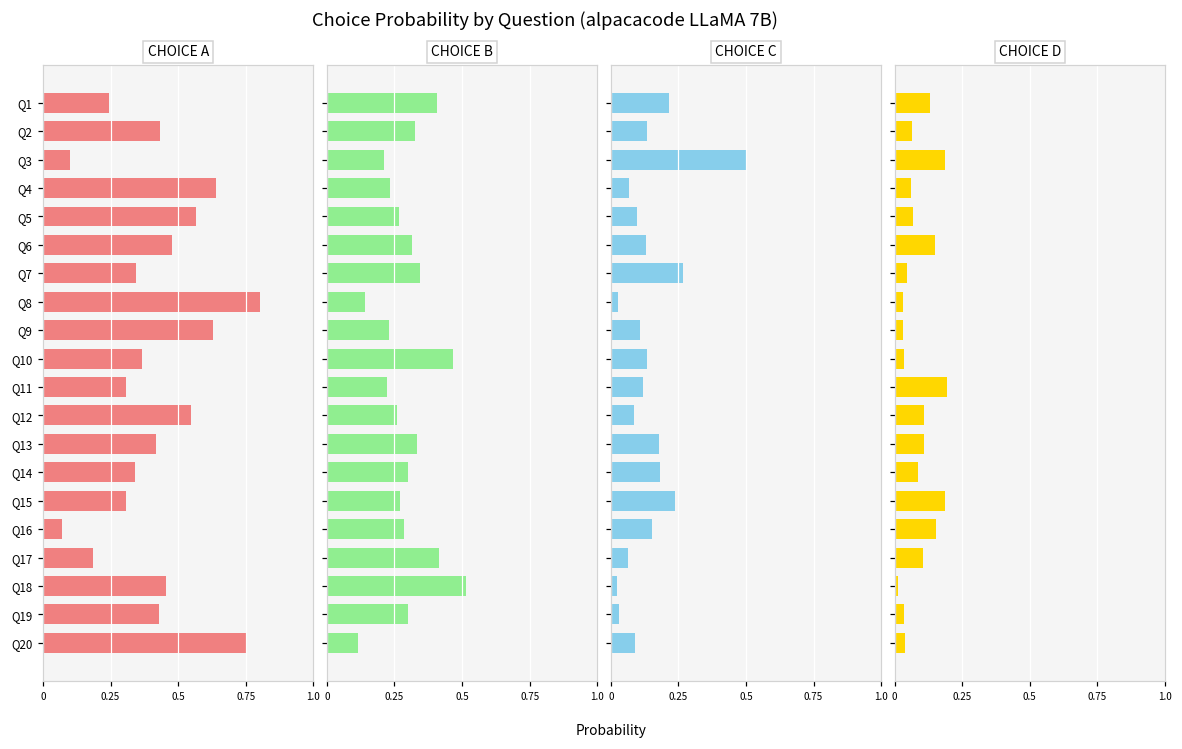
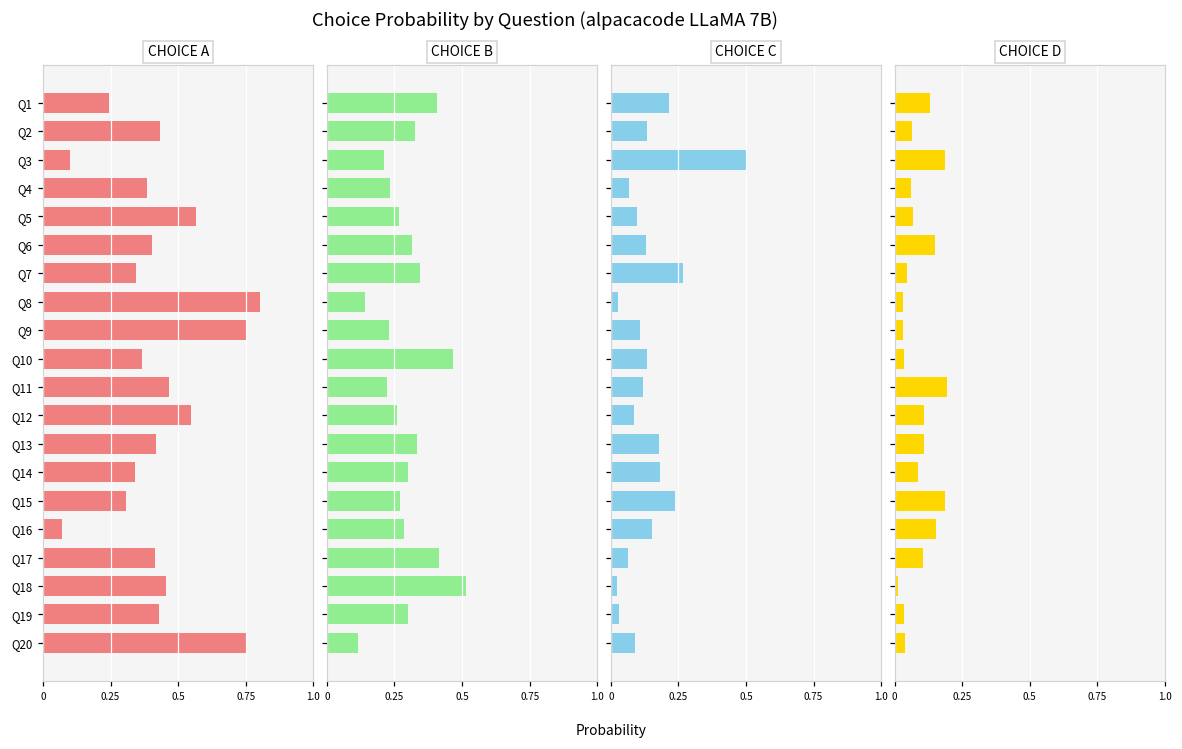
CHOICE A, Q4: 0.64 -> 0.38
CHOICE A, Q6: 0.48 -> 0.40
CHOICE A, Q9: 0.63 -> 0.76
CHOICE A, Q11: 0.31 -> 0.47
CHOICE A, Q17: 0.19 -> 0.42
